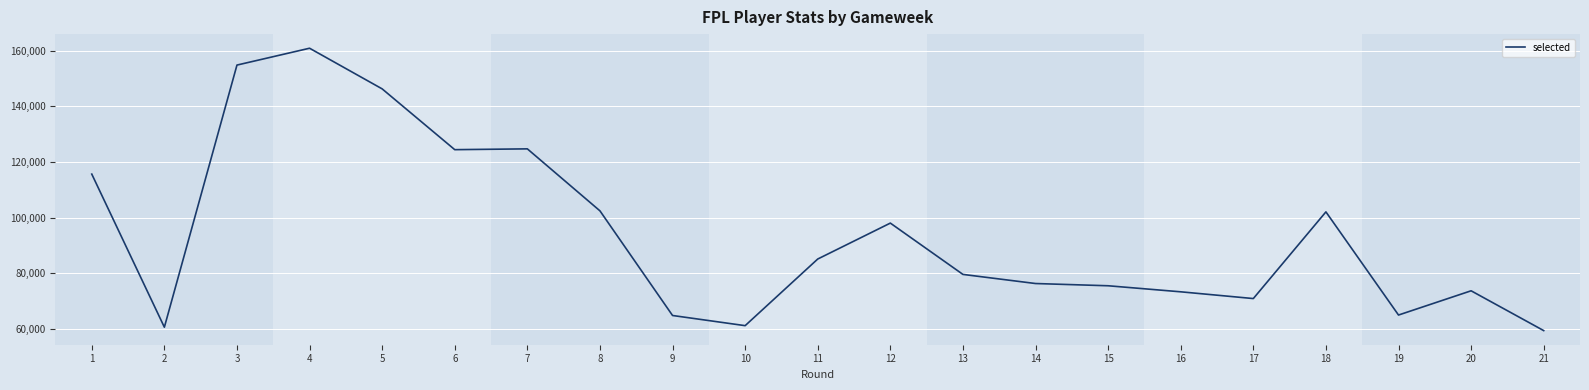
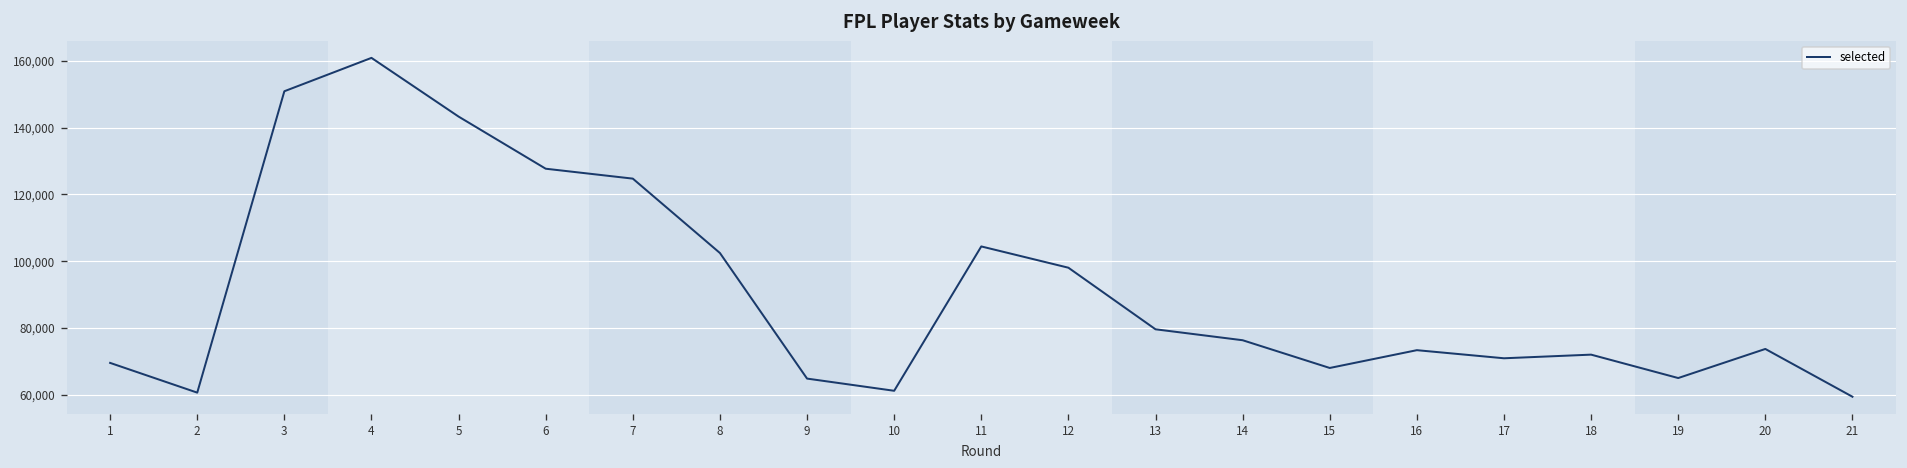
1: 116,000 -> 70,000
3: 155,000 -> 151,000
5: 146,000 -> 143,000
6: 124,000 -> 128,000
11: 85,000 -> 104,000
15: 76,000 -> 68,000
18: 102,000 -> 72,000
